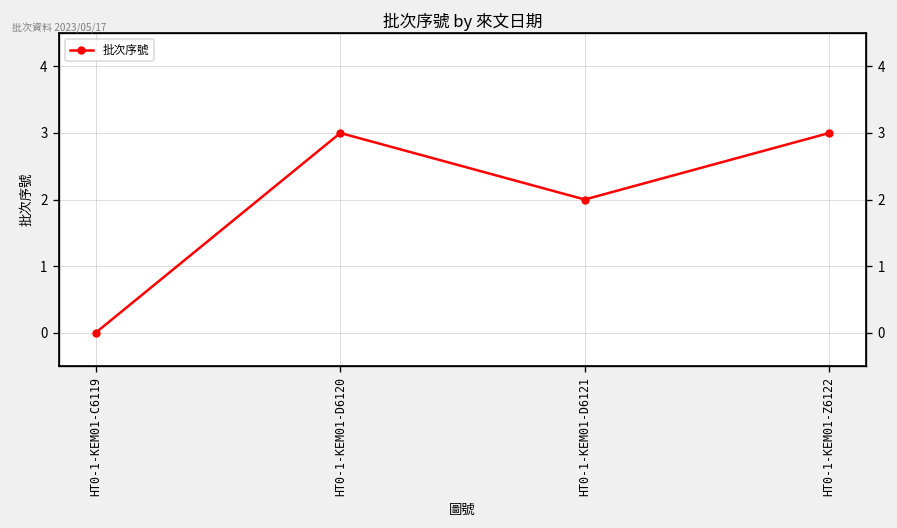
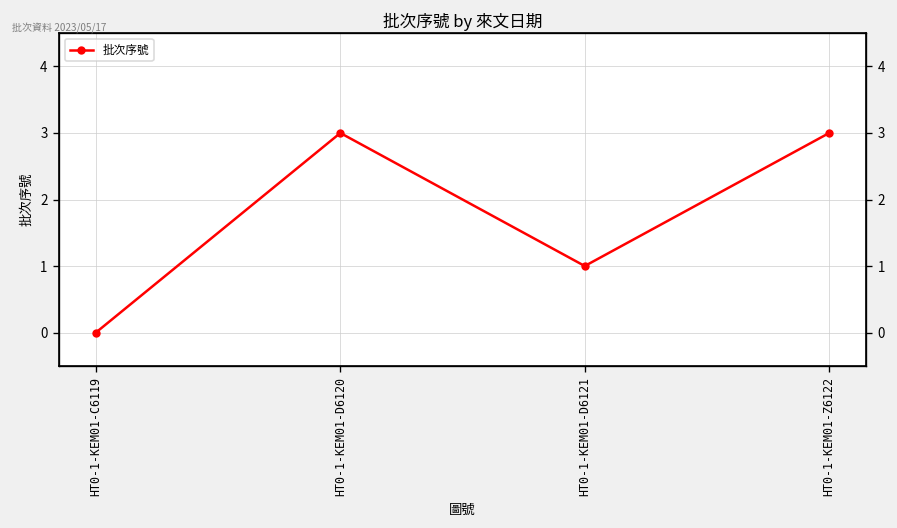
HT0-1-KEM01-D6121: 2 -> 1
